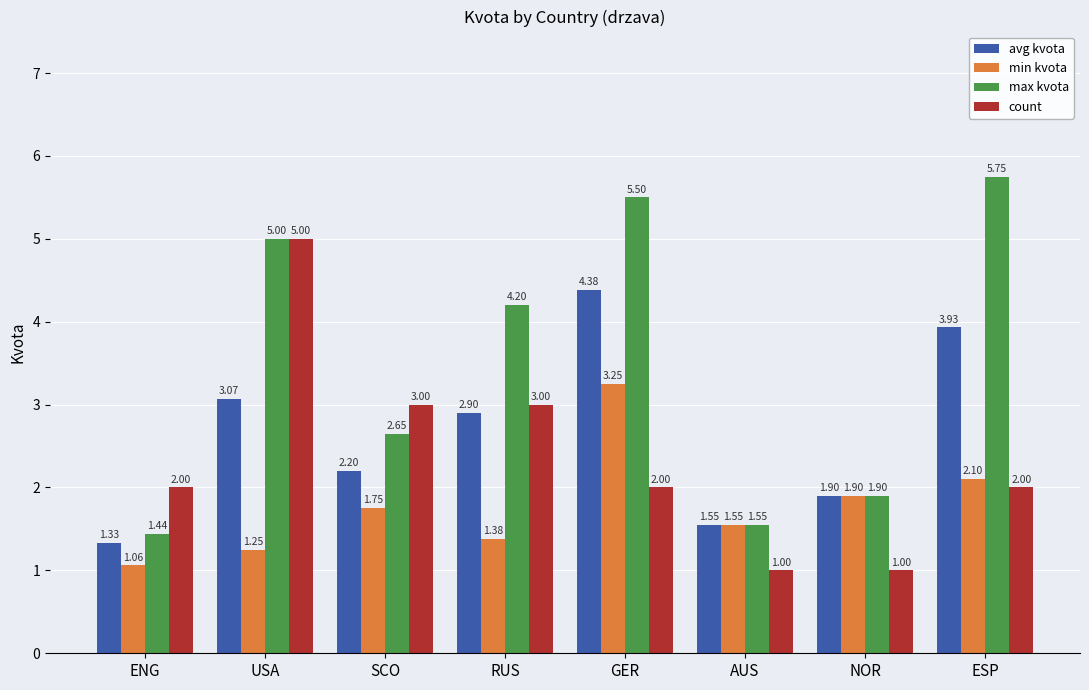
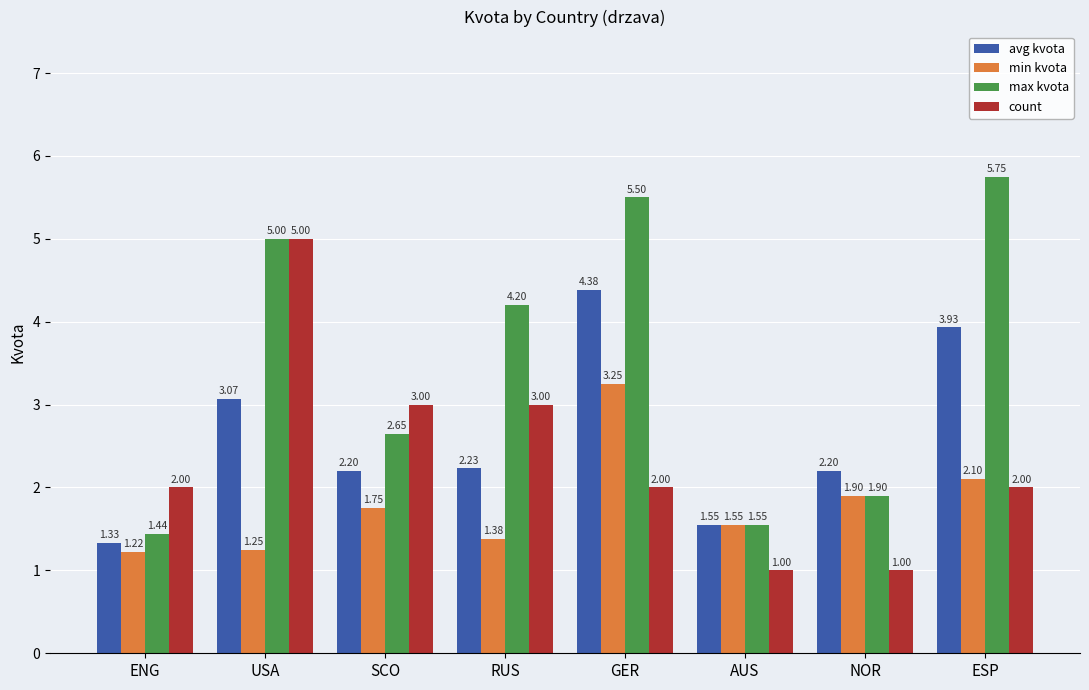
min kvota, ENG: 1.06 -> 1.22
avg kvota, RUS: 2.90 -> 2.23
avg kvota, NOR: 1.90 -> 2.20
